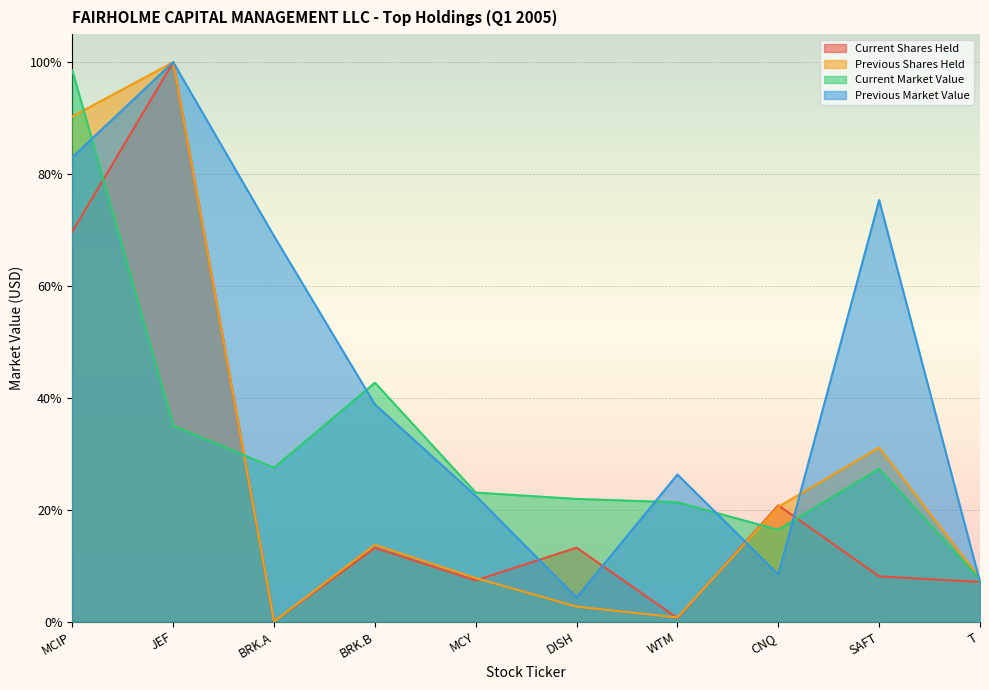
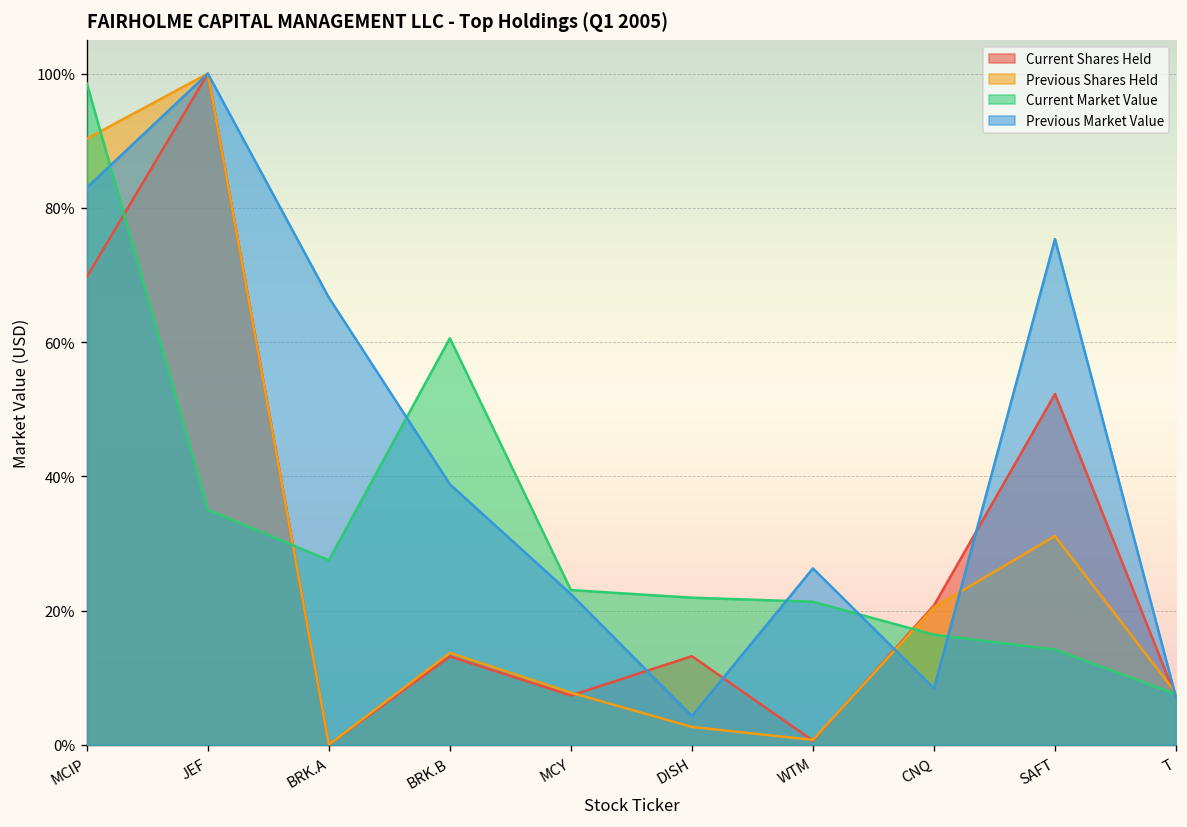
Previous Market Value, BRK.A: 69% -> 67%
Current Market Value, BRK.B: 43% -> 61%
Current Shares Held, SAFT: 8% -> 52%
Current Market Value, SAFT: 27% -> 14%
